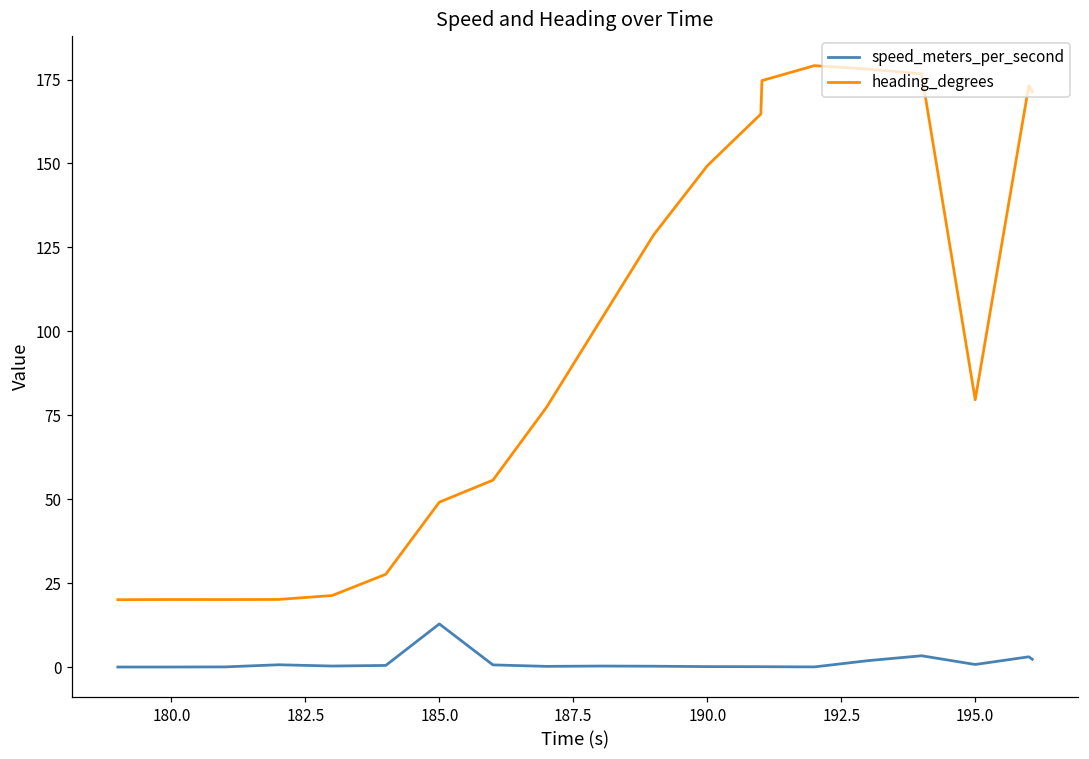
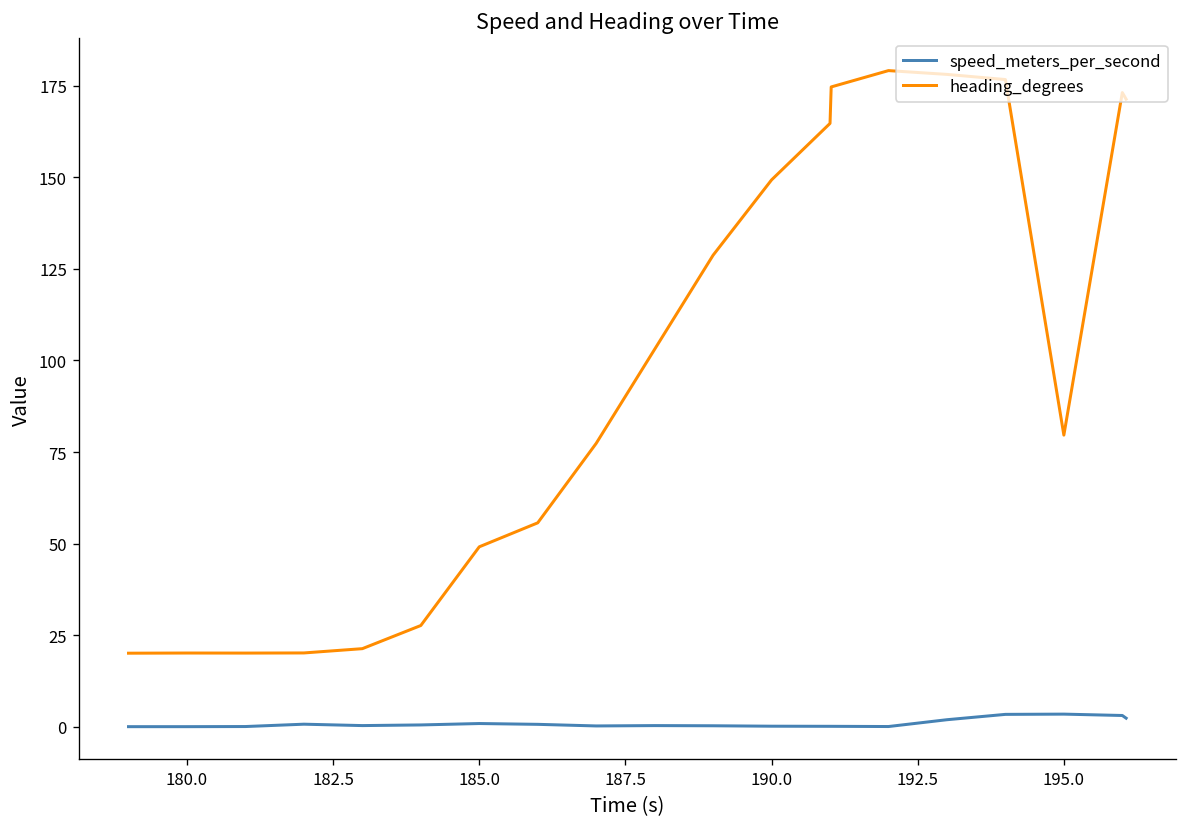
speed_meters_per_second, 185.0: 13 -> 1
speed_meters_per_second, 195.0: 1 -> 3
